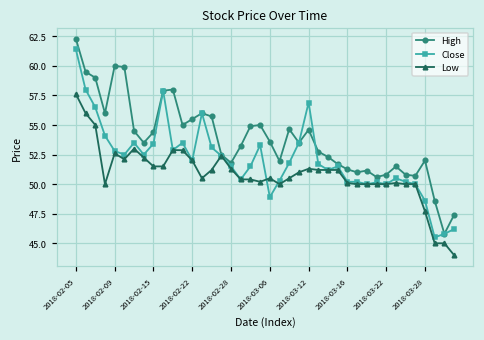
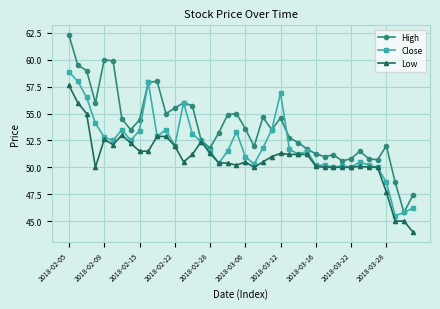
Close, 2018-02-05: 61.4 -> 58.9
Close, 2018-03-06: 48.9 -> 51.0
